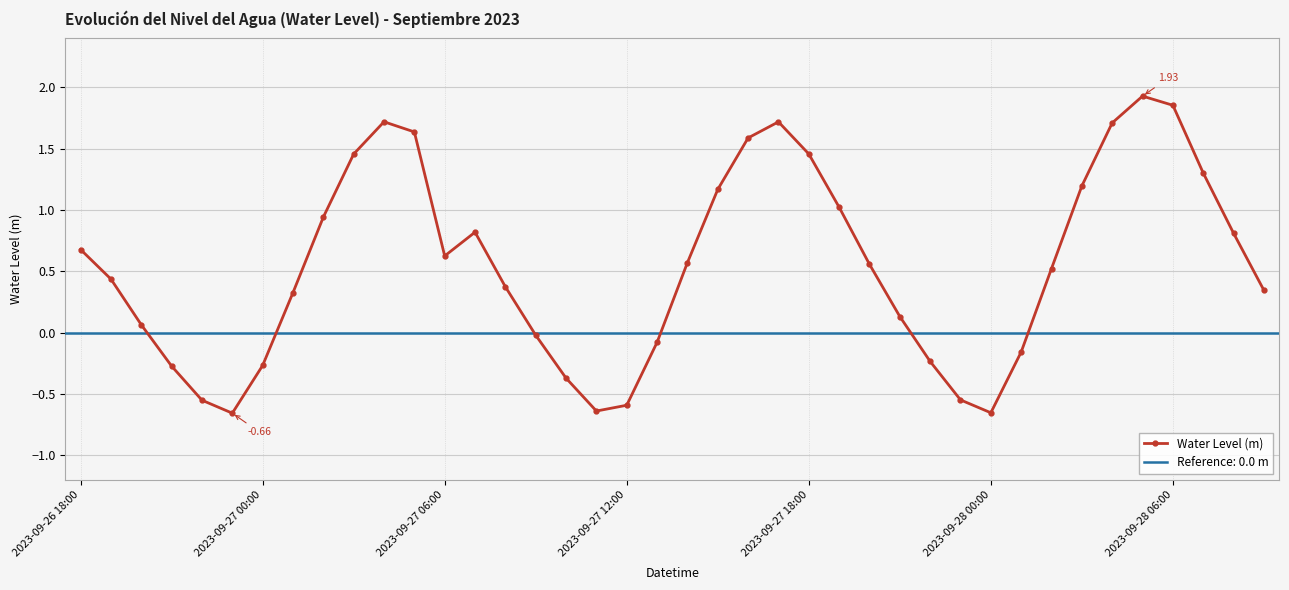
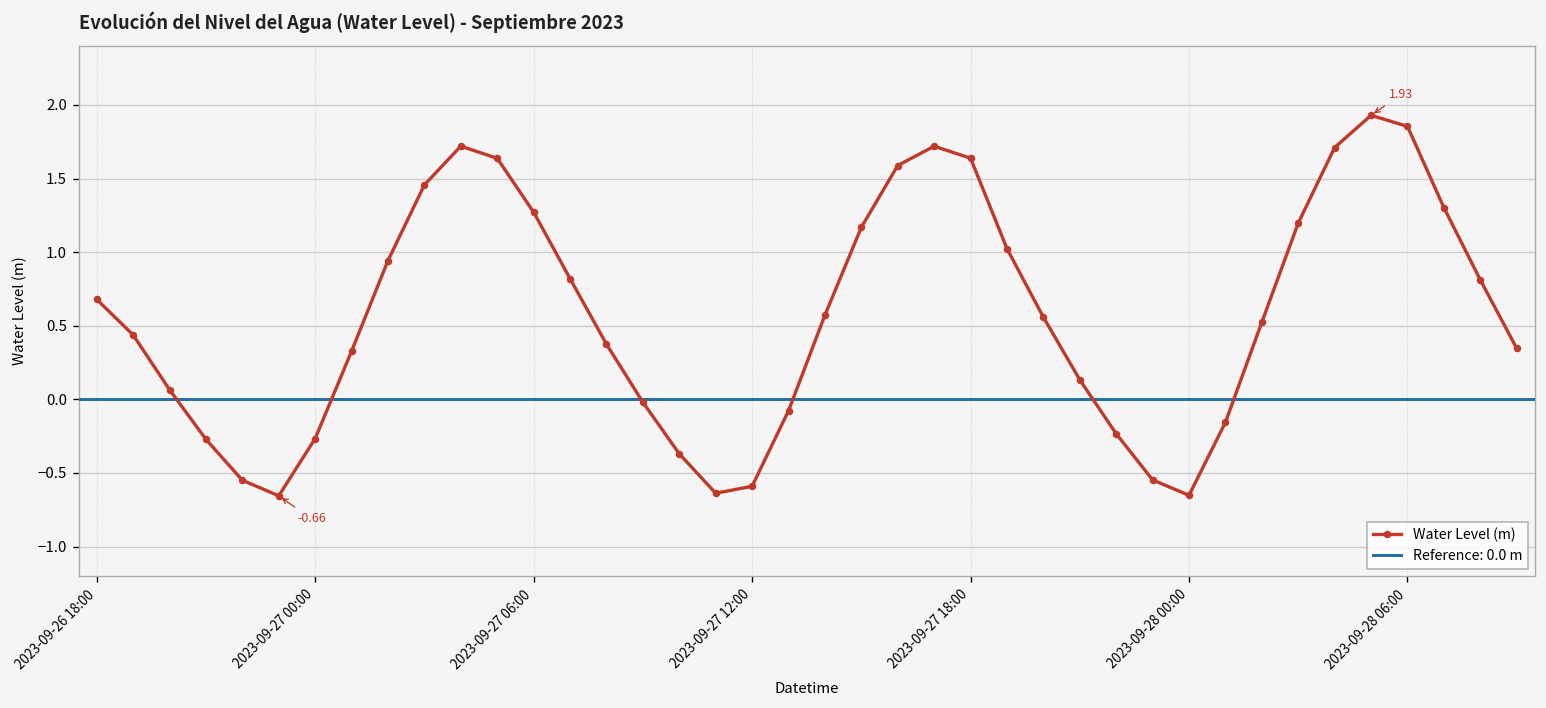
2023-09-27 06:00: 0.63 -> 1.27
2023-09-27 18:00: 1.46 -> 1.64
